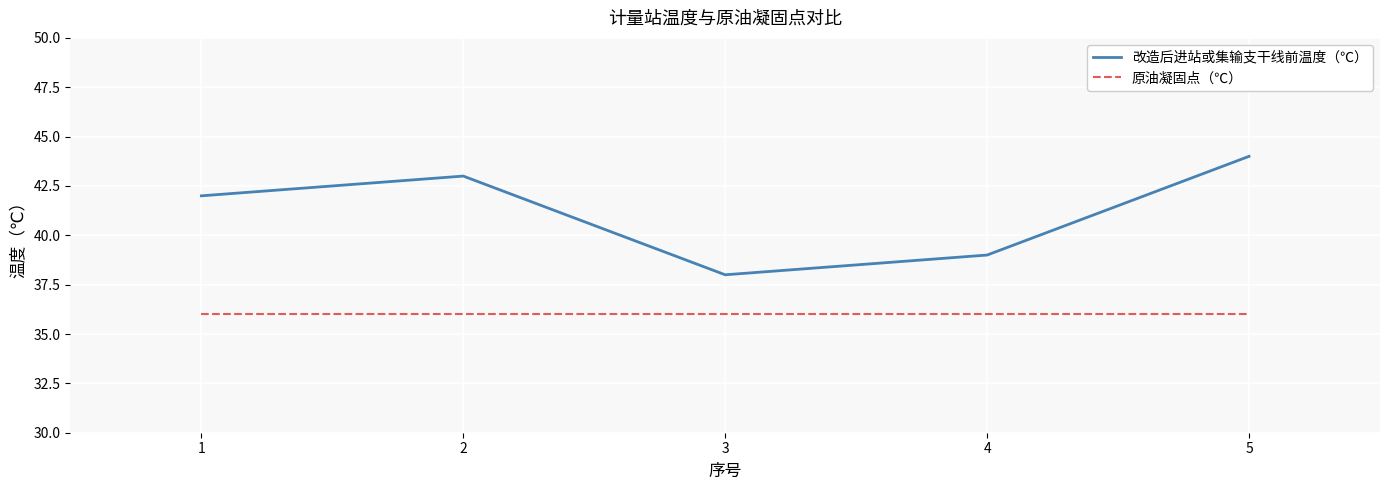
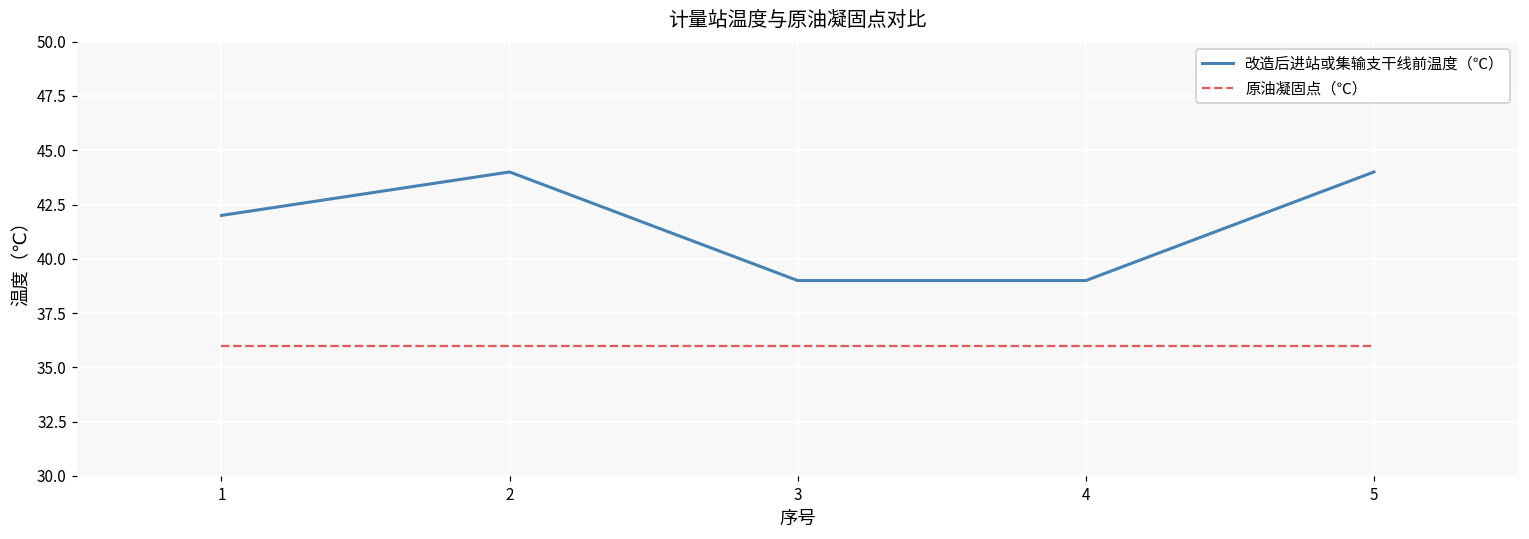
改造后进站或集输支干线前温度（℃）, 2: 43 -> 44
改造后进站或集输支干线前温度（℃）, 3: 38 -> 39
